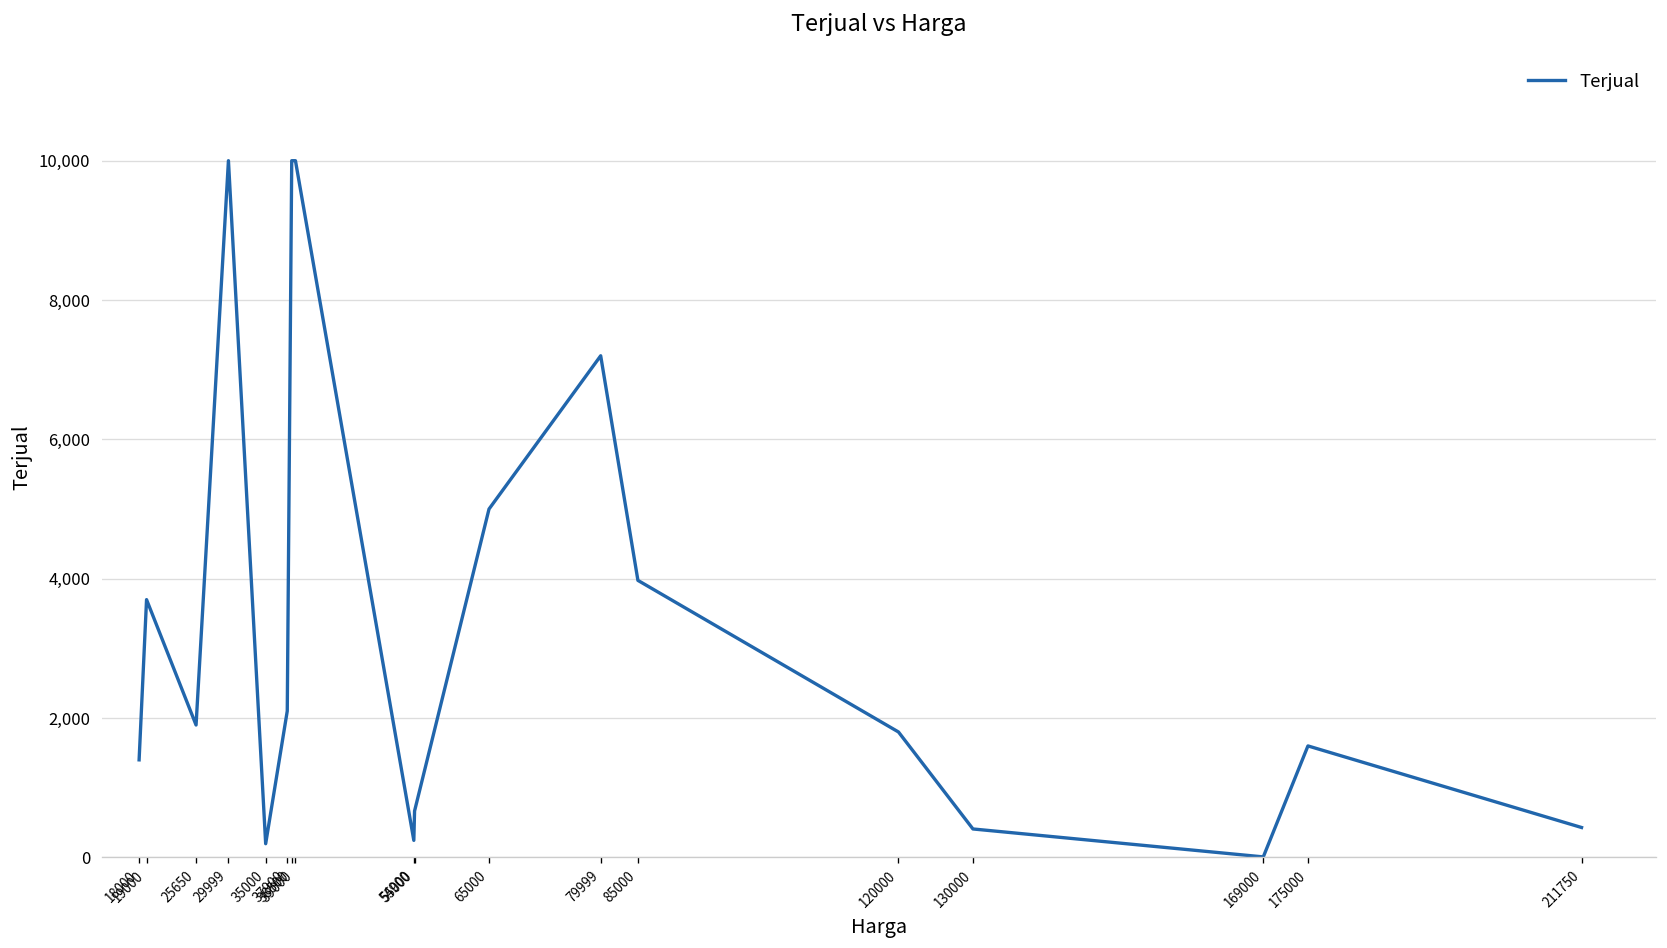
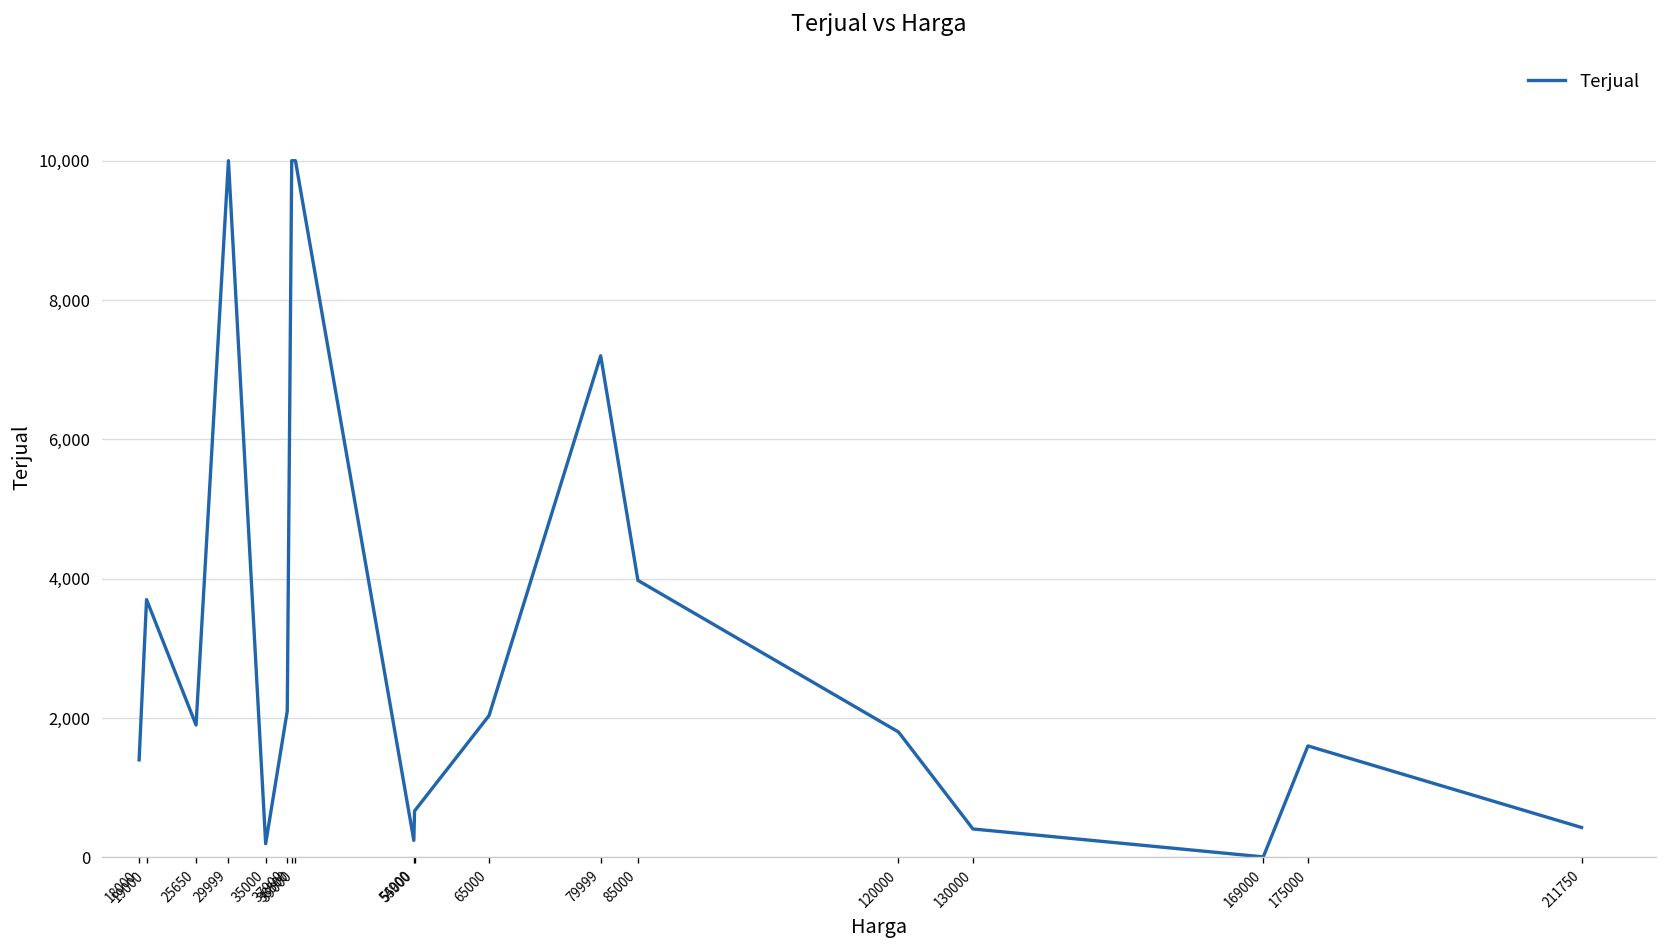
65000: 5,000 -> 2,000
